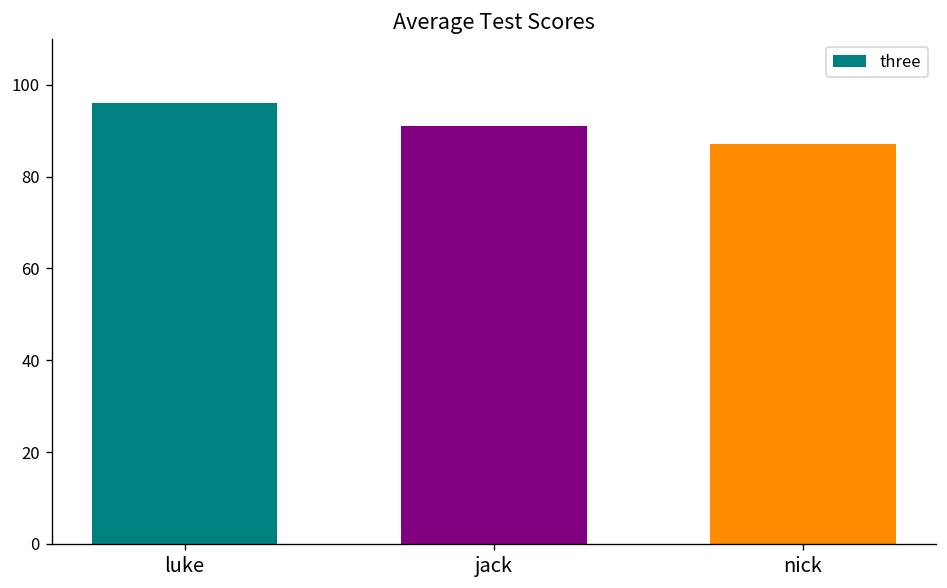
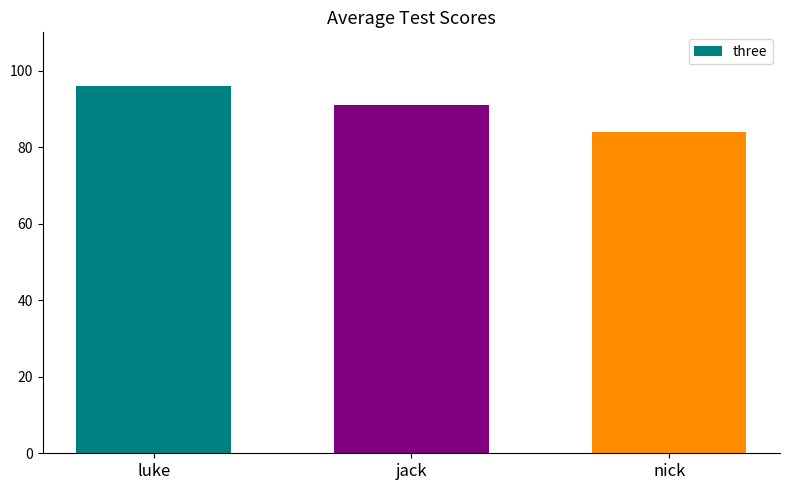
nick: 87 -> 84
